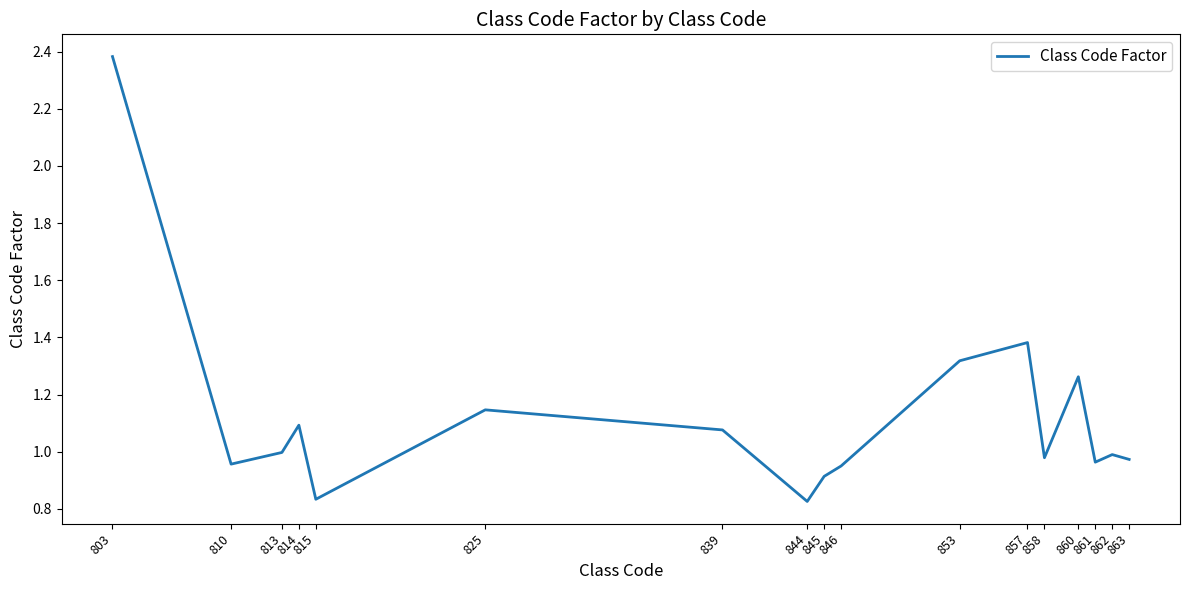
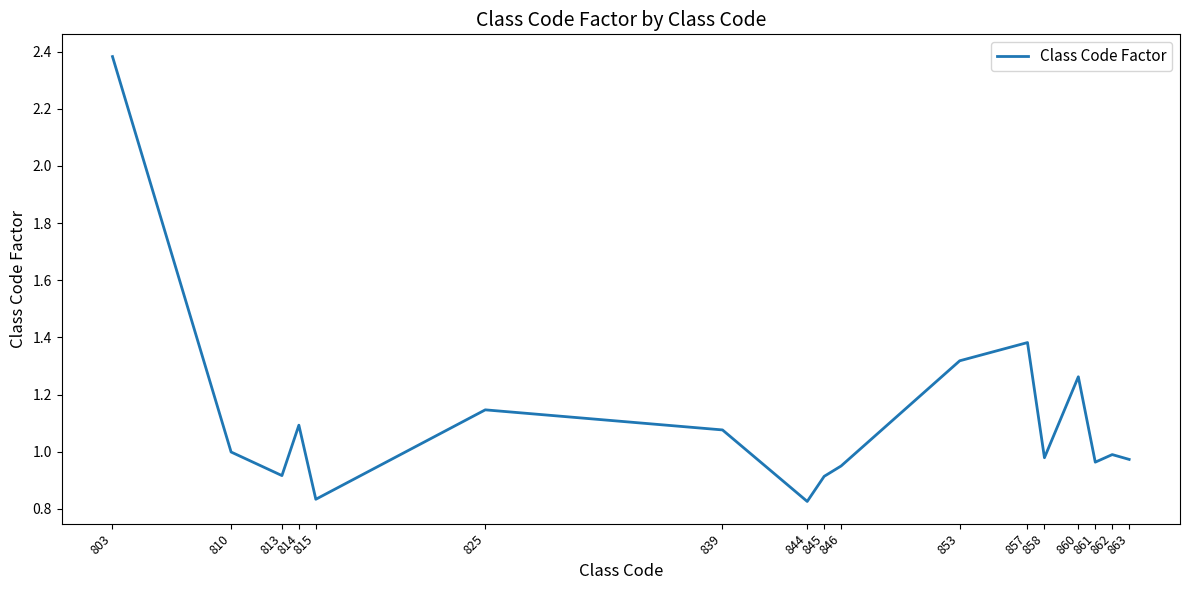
810: 0.96 -> 1.00
813: 1.00 -> 0.92
